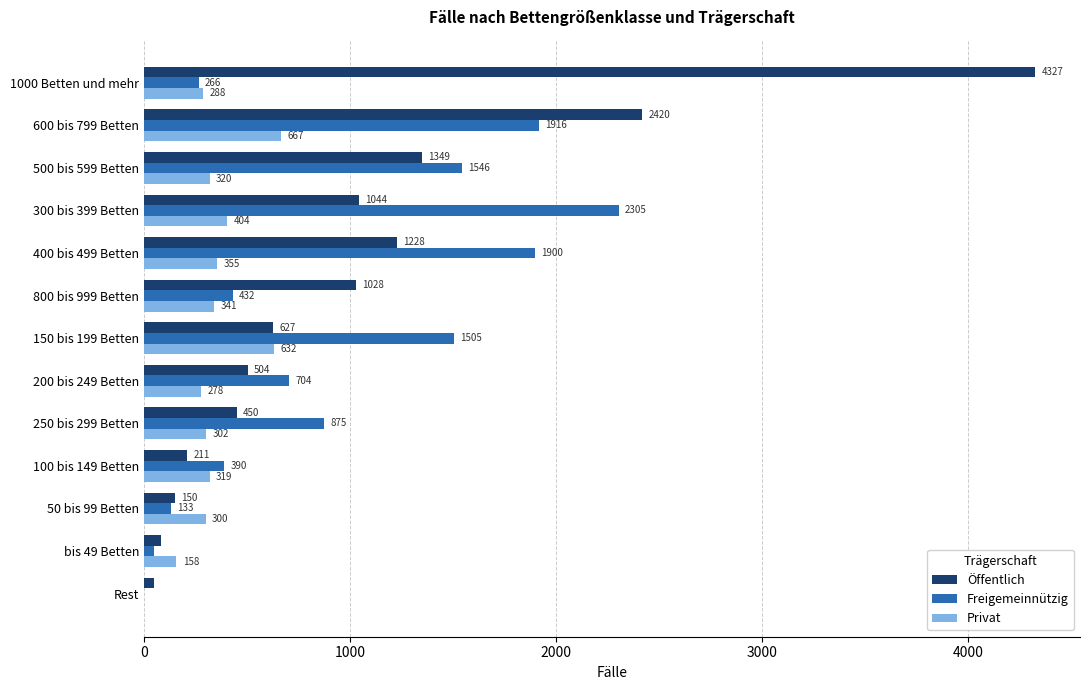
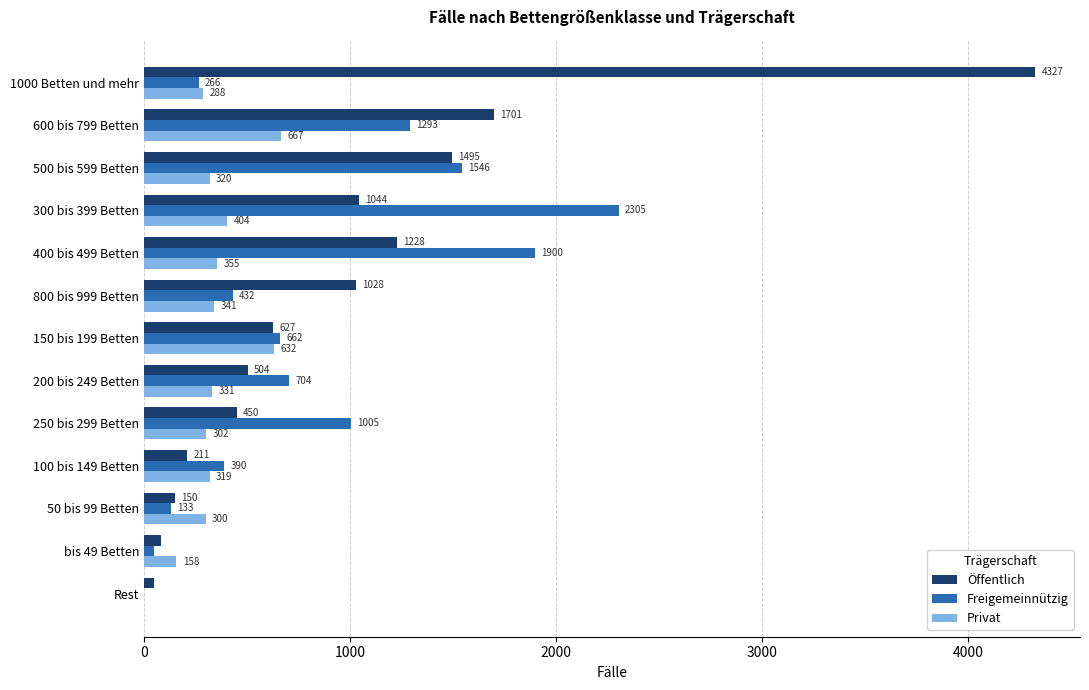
Öffentlich, 600 bis 799 Betten: 2420 -> 1701
Freigemeinnützig, 600 bis 799 Betten: 1916 -> 1293
Öffentlich, 500 bis 599 Betten: 1349 -> 1495
Freigemeinnützig, 150 bis 199 Betten: 1505 -> 662
Privat, 200 bis 249 Betten: 278 -> 331
Freigemeinnützig, 250 bis 299 Betten: 875 -> 1005
